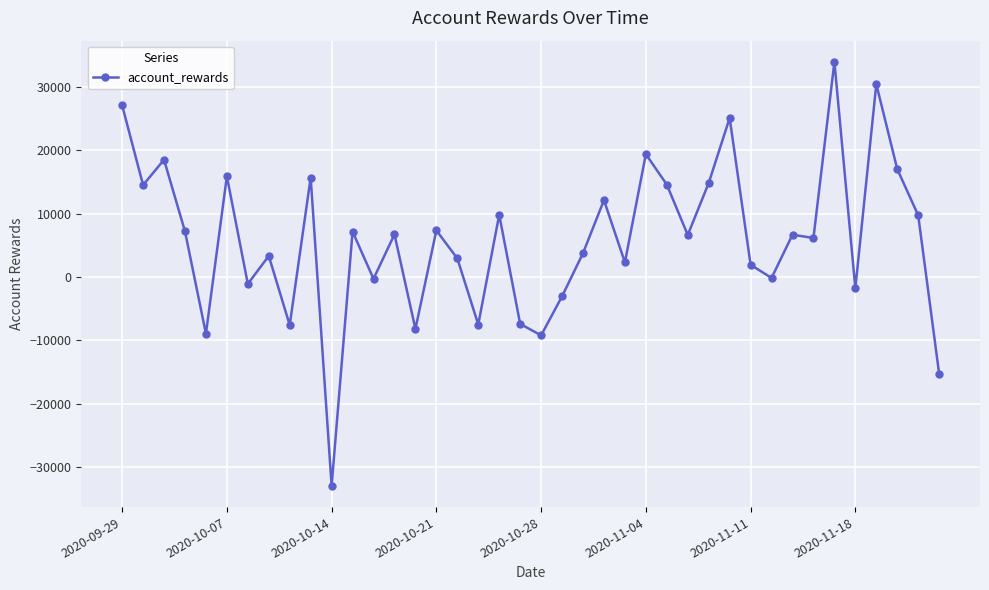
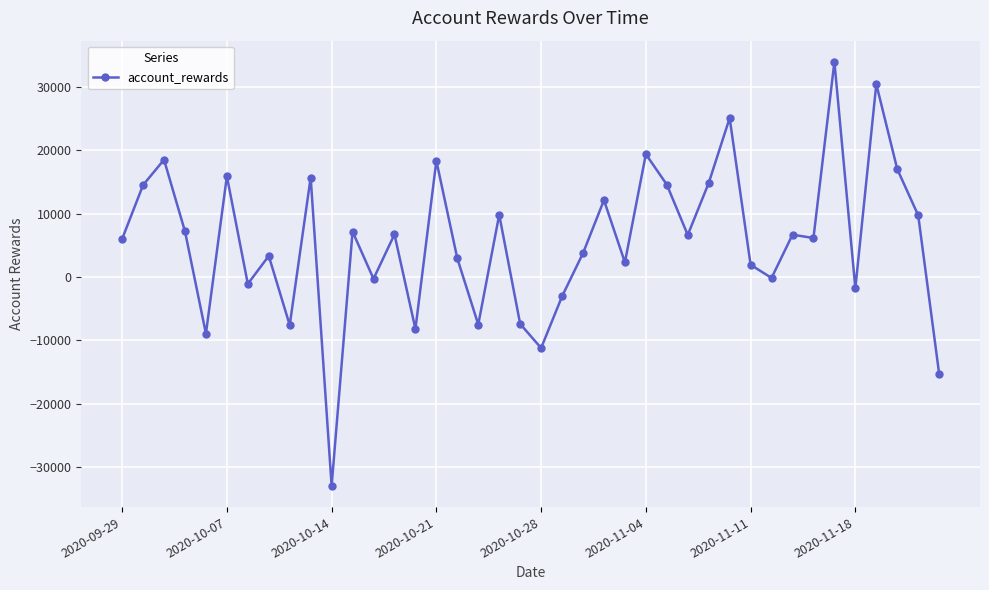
2020-09-29: 27000 -> 6000
2020-10-21: 7000 -> 18000
2020-10-28: -9000 -> -11000
